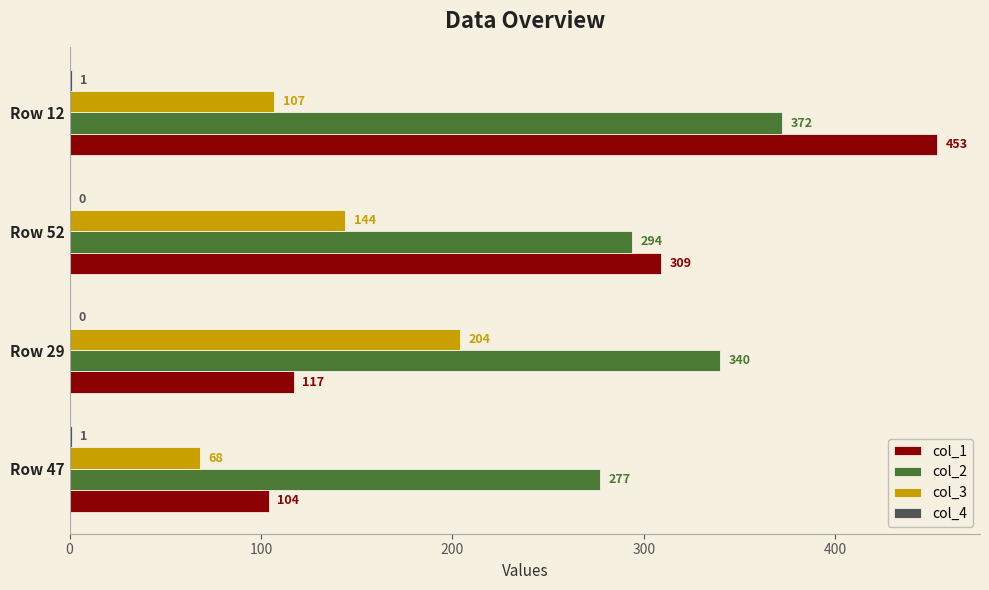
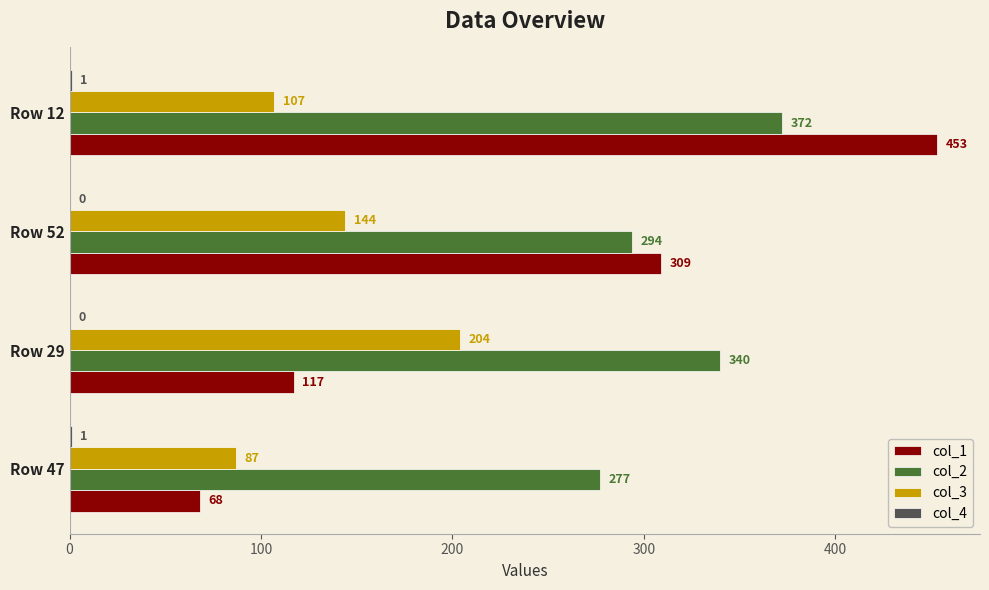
col_3, Row 47: 68 -> 87
col_1, Row 47: 104 -> 68
